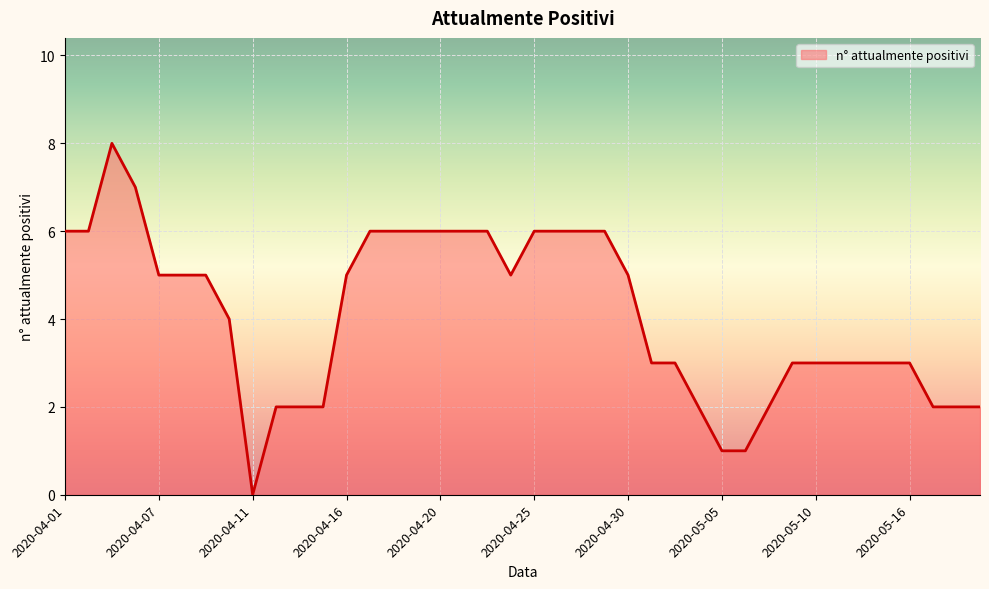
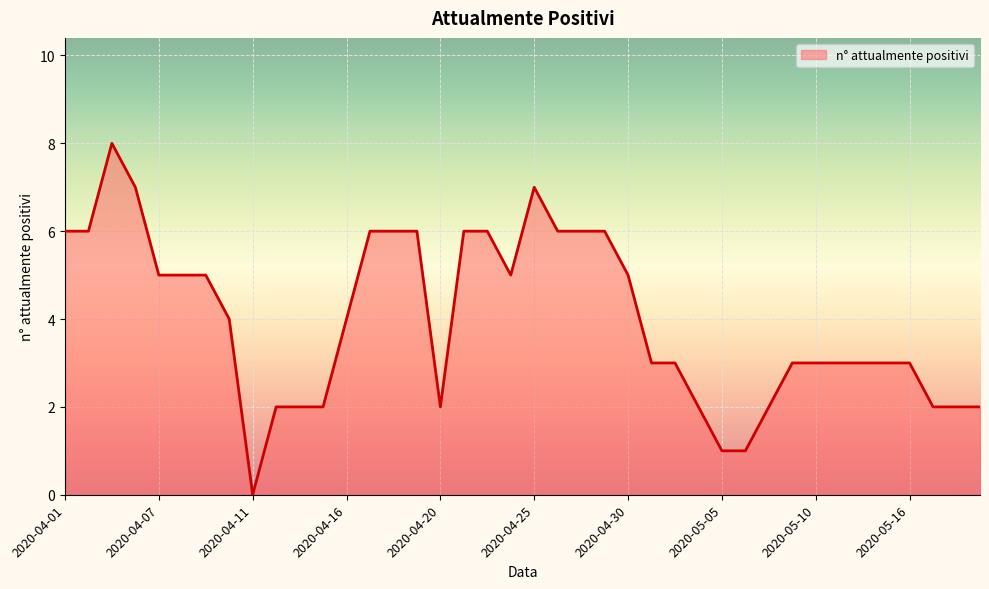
2020-04-16: 5 -> 4
2020-04-20: 6 -> 2
2020-04-25: 6 -> 7
